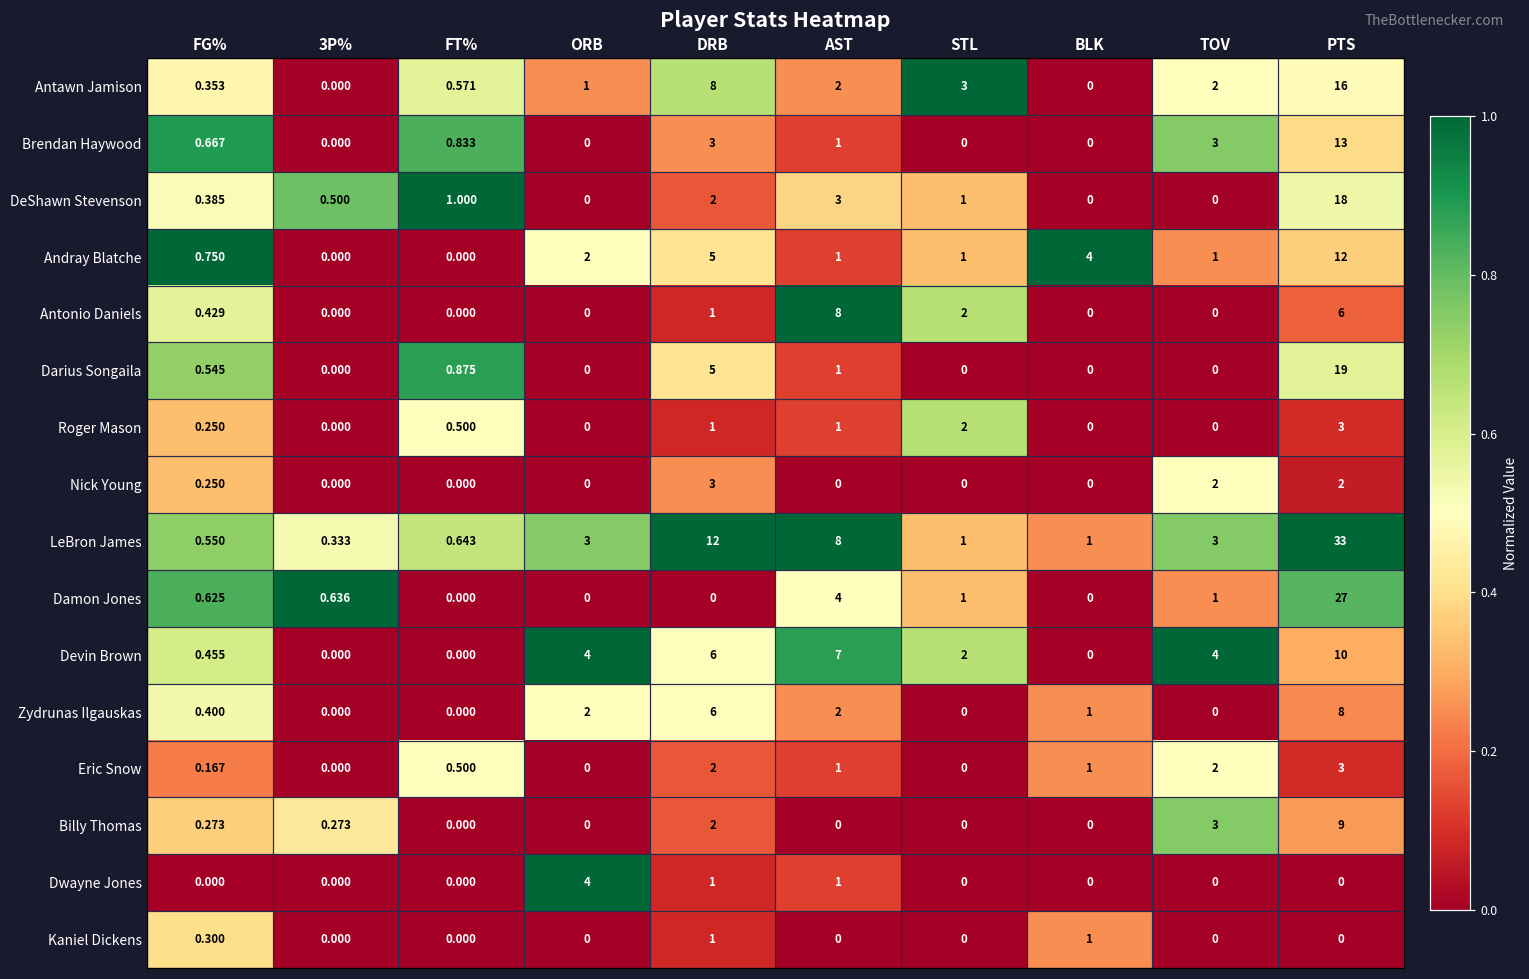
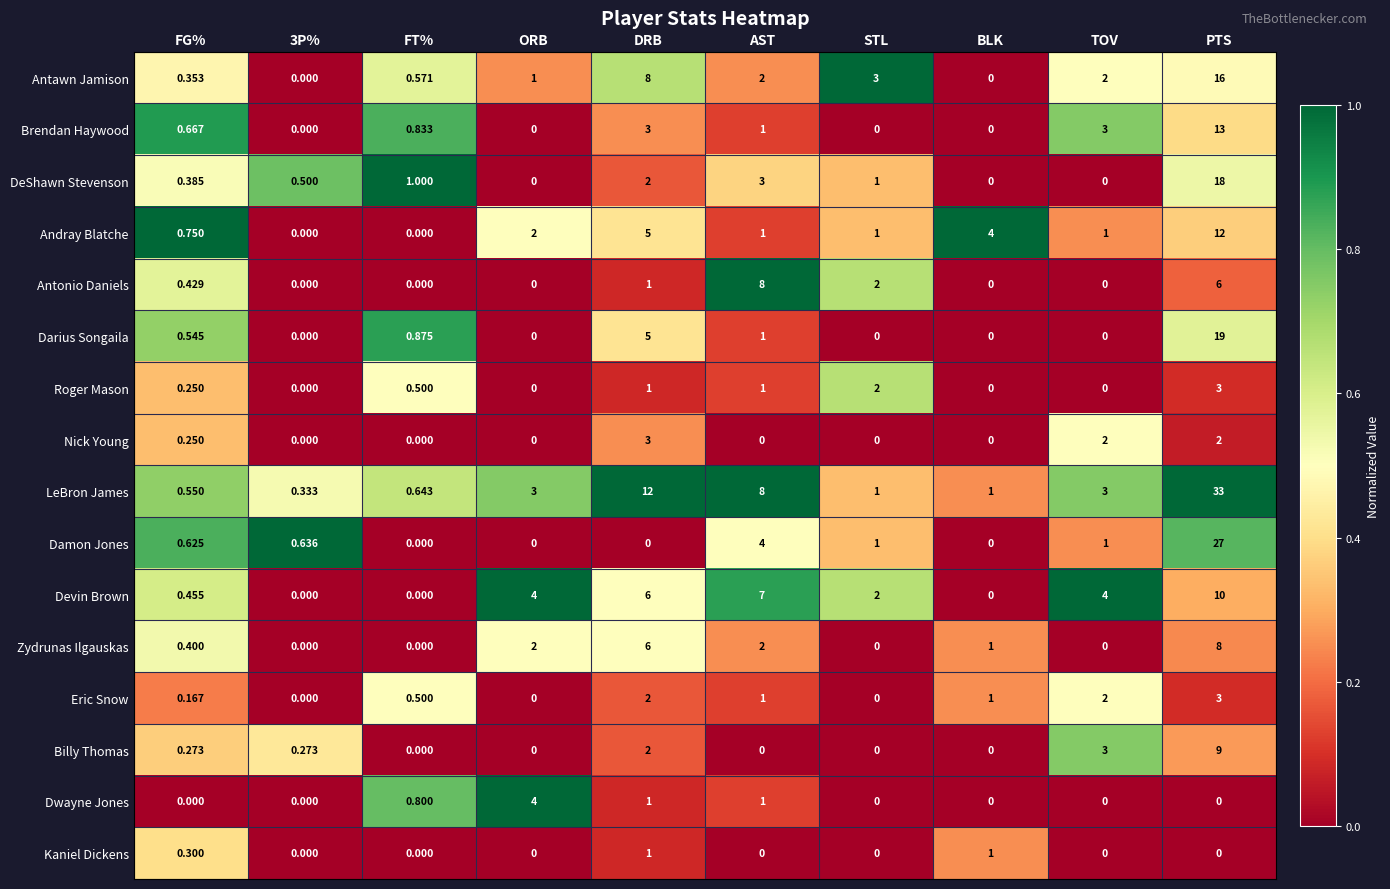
Dwayne Jones, FT%: 0.000 -> 0.800
